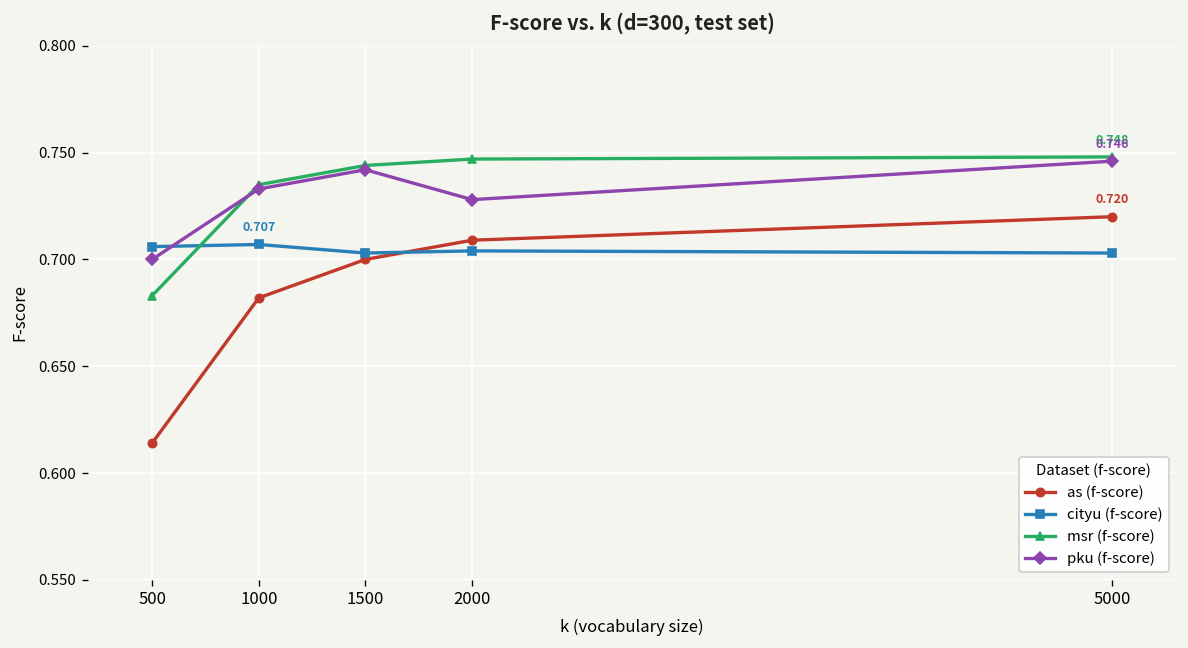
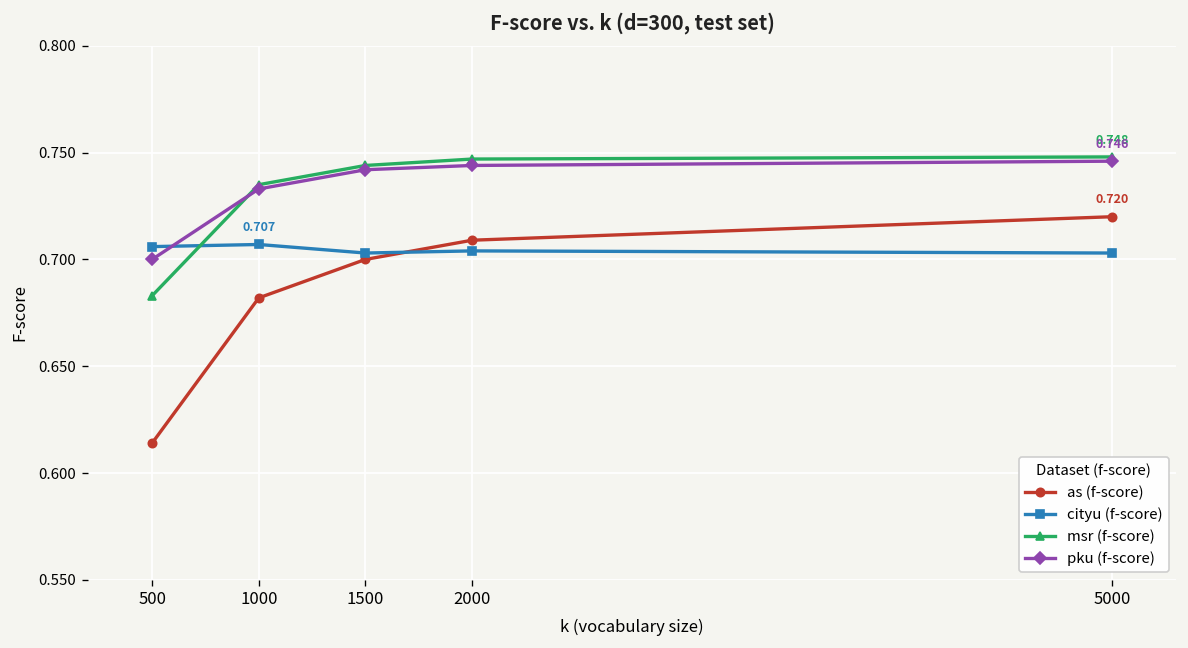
pku (f-score), 2000: 0.728 -> 0.744
